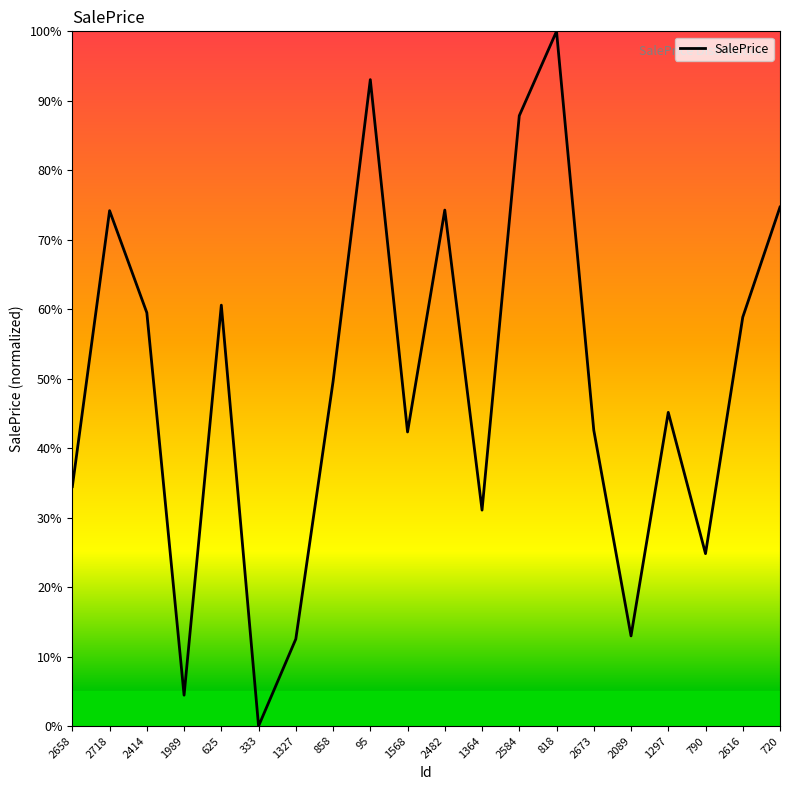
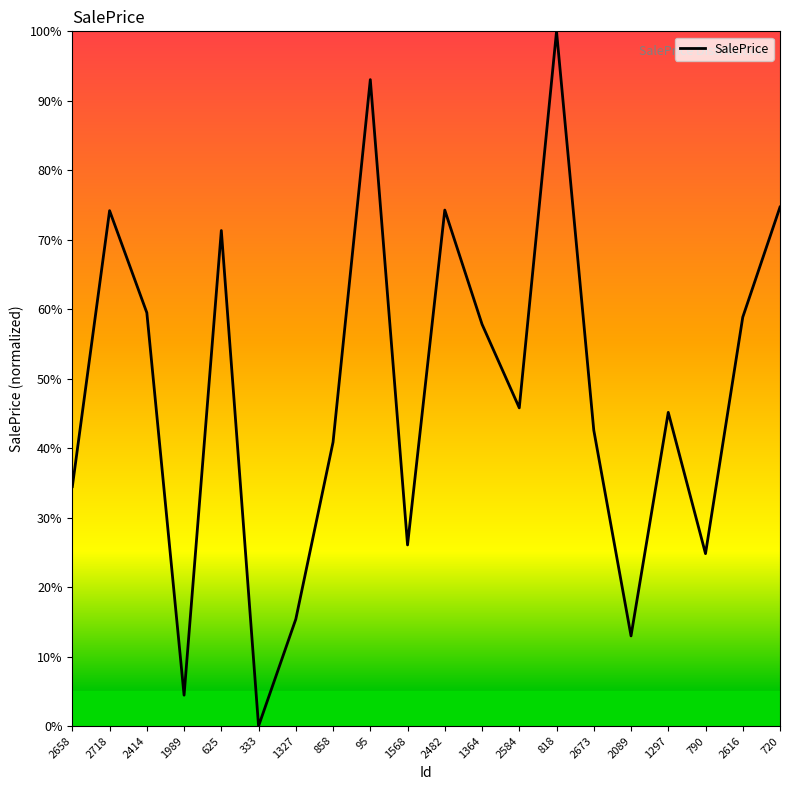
625: 61% -> 71%
1327: 13% -> 15%
858: 50% -> 41%
1568: 42% -> 26%
1364: 31% -> 58%
2584: 88% -> 46%
